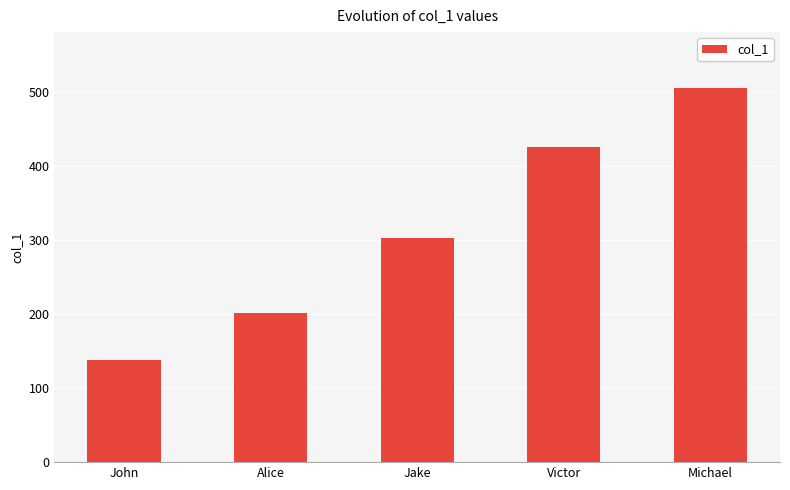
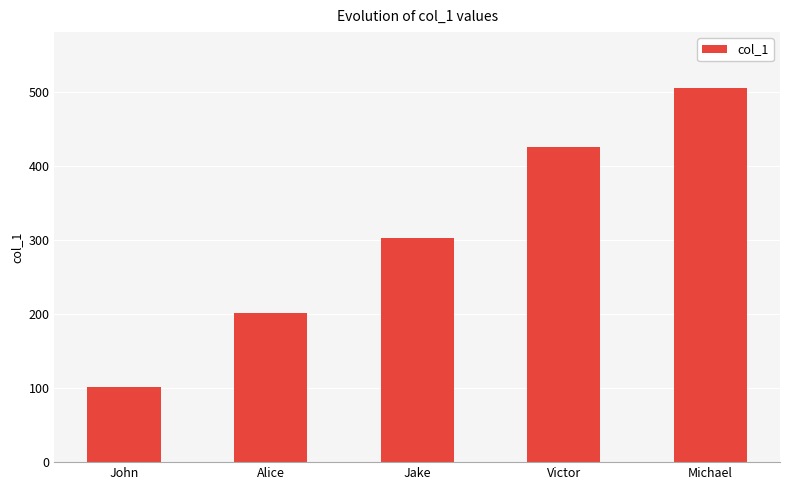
John: 140 -> 100
